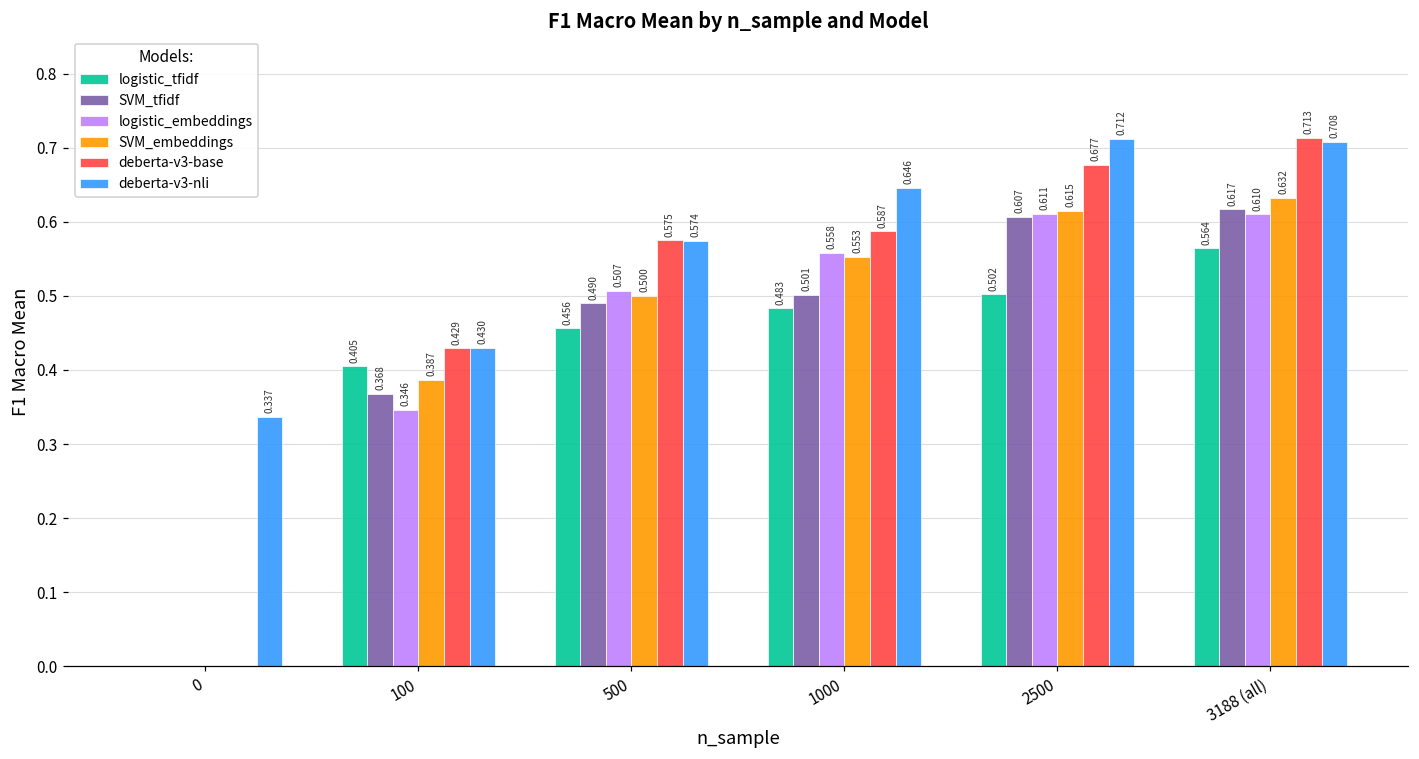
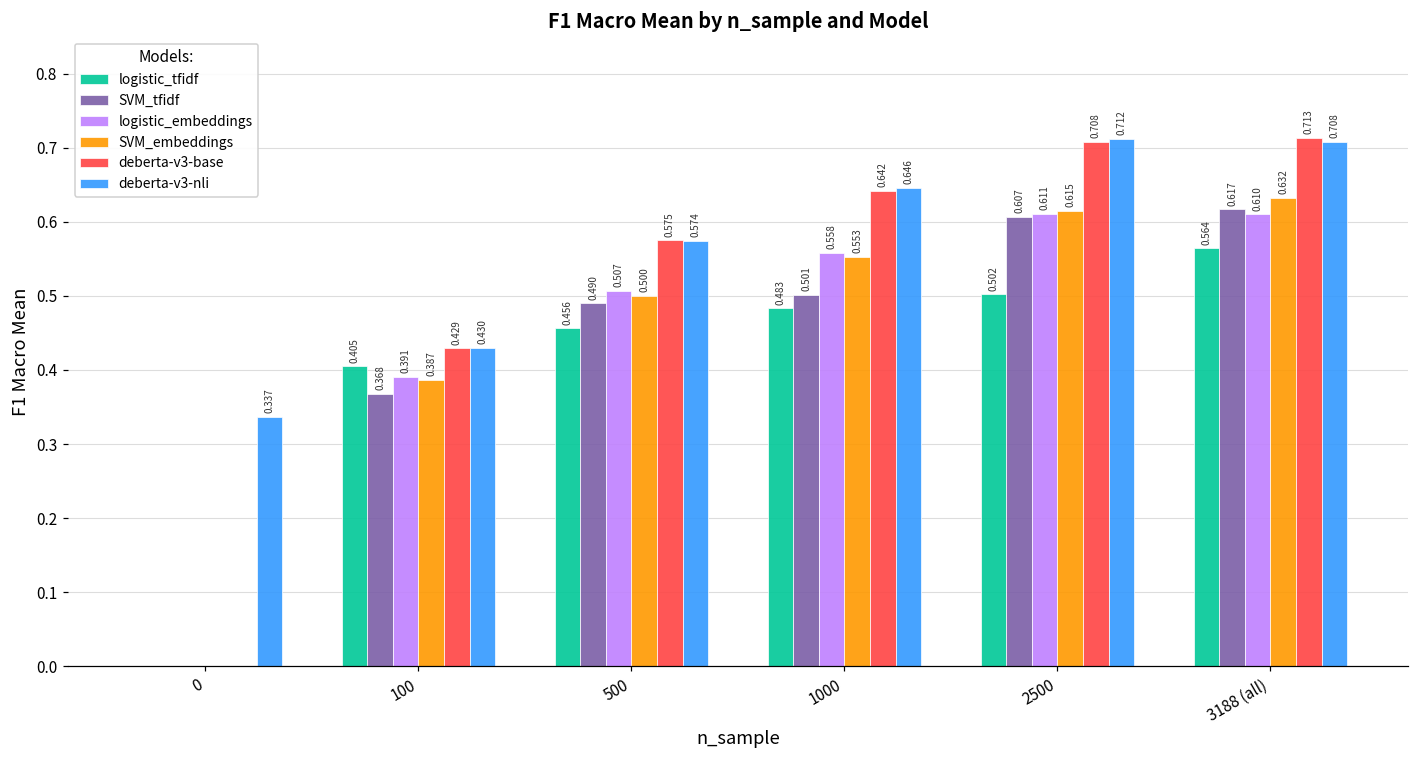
logistic_embeddings, 100: 0.346 -> 0.391
deberta-v3-base, 1000: 0.587 -> 0.642
deberta-v3-base, 2500: 0.677 -> 0.708
